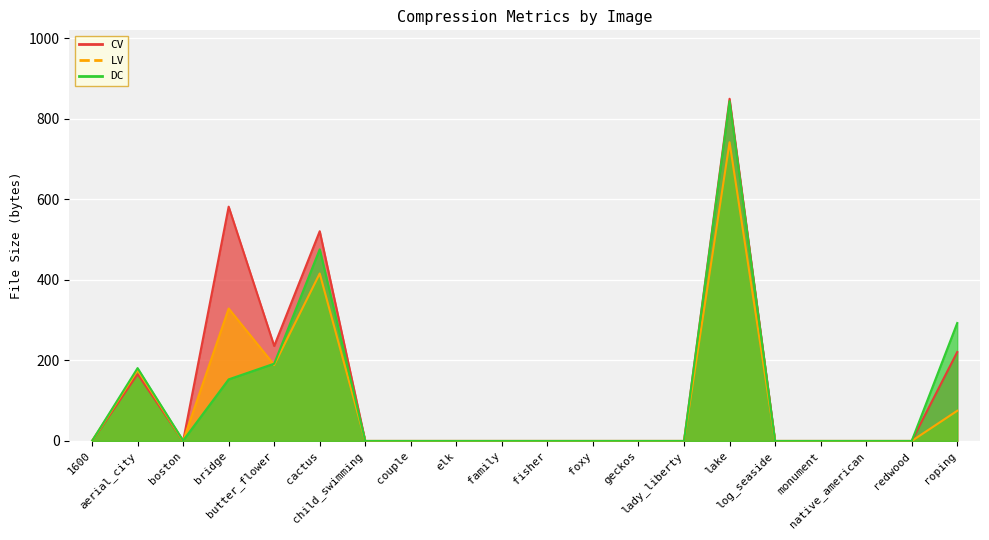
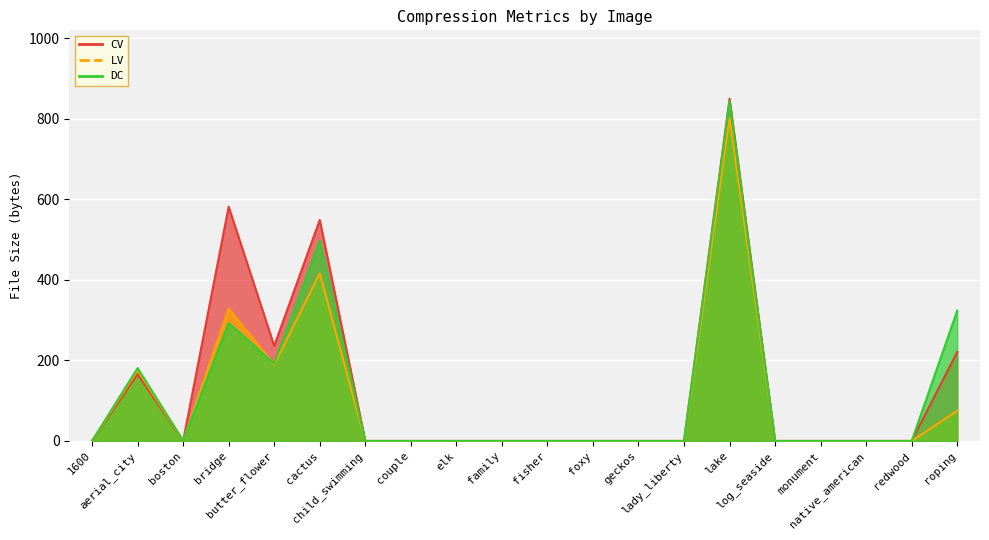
DC, bridge: 150 -> 290
CV, cactus: 520 -> 550
DC, cactus: 480 -> 500
LV, lake: 740 -> 800
DC, roping: 290 -> 320
